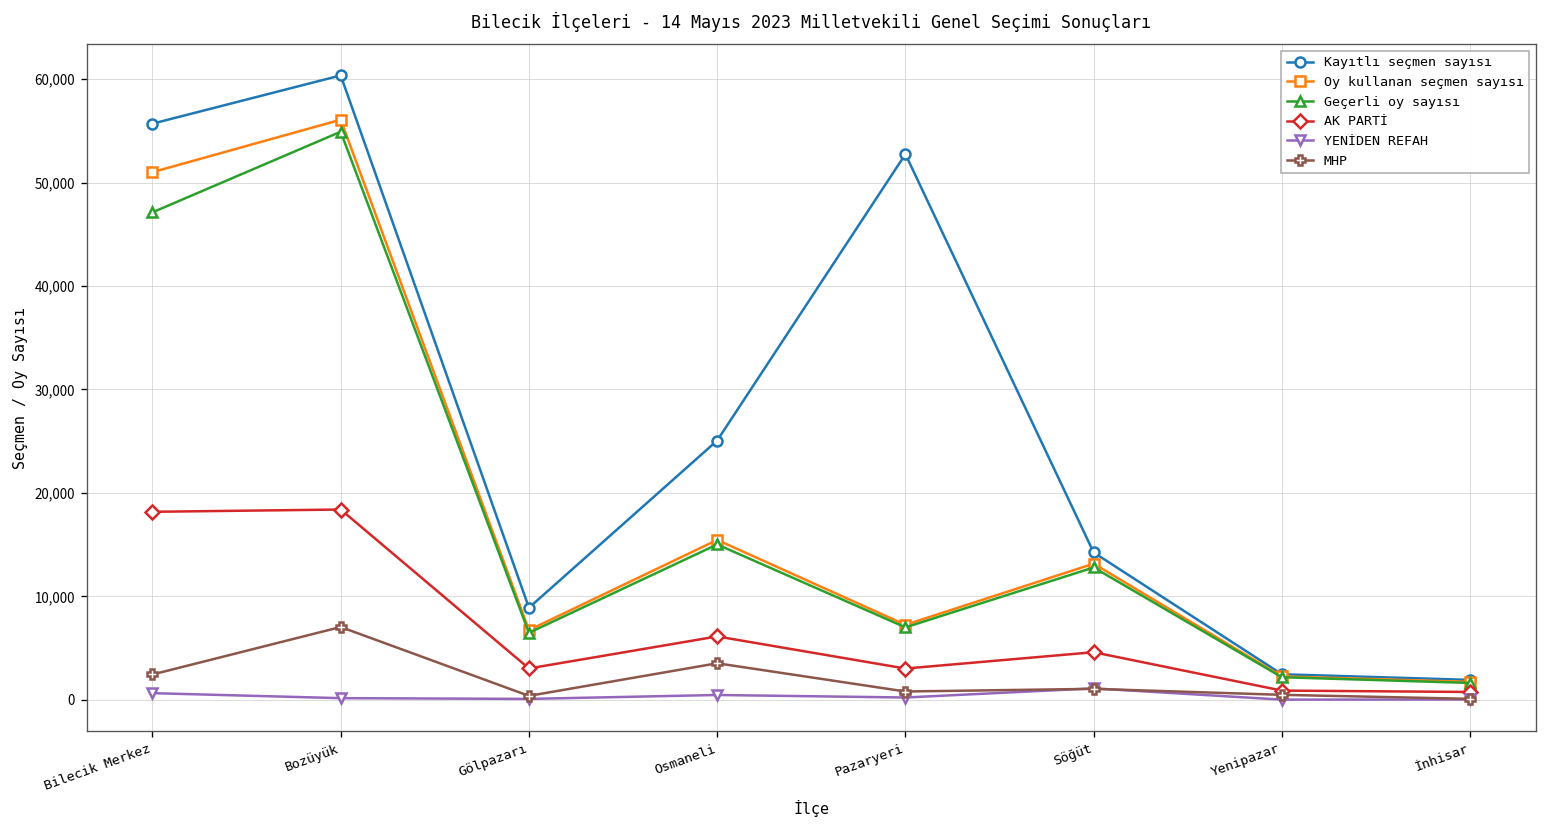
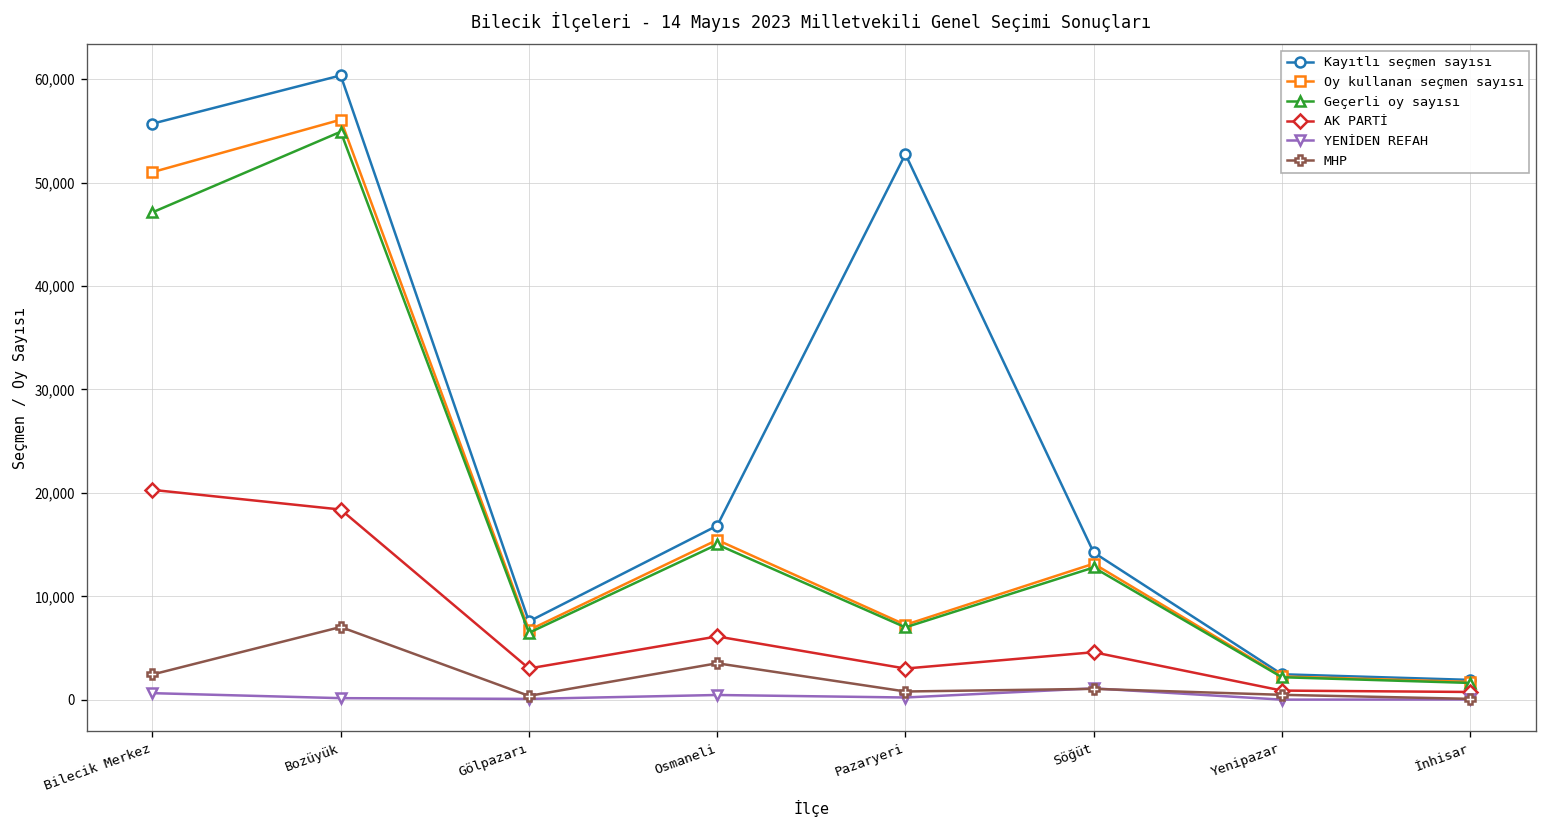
AK PARTİ, Bilecik Merkez: 18,000 -> 20,000
Kayıtlı seçmen sayısı, Gölpazarı: 9,000 -> 8,000
Kayıtlı seçmen sayısı, Osmaneli: 25,000 -> 17,000
